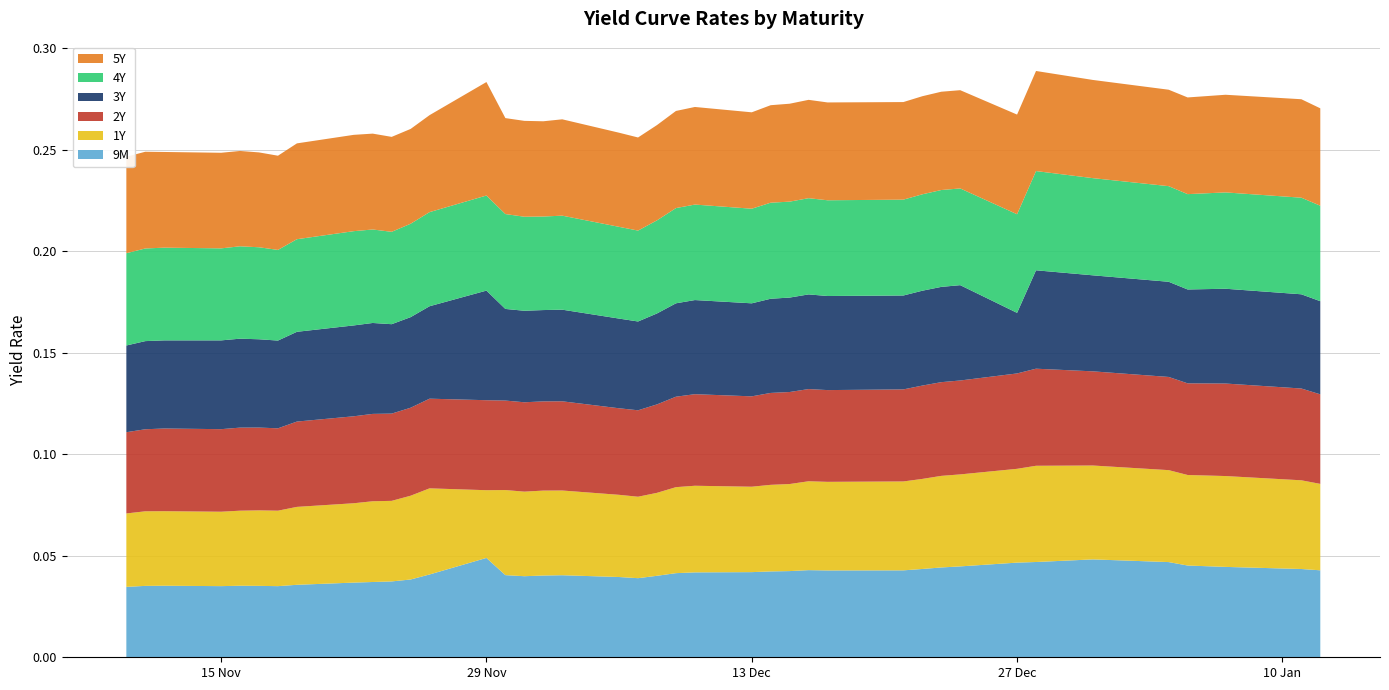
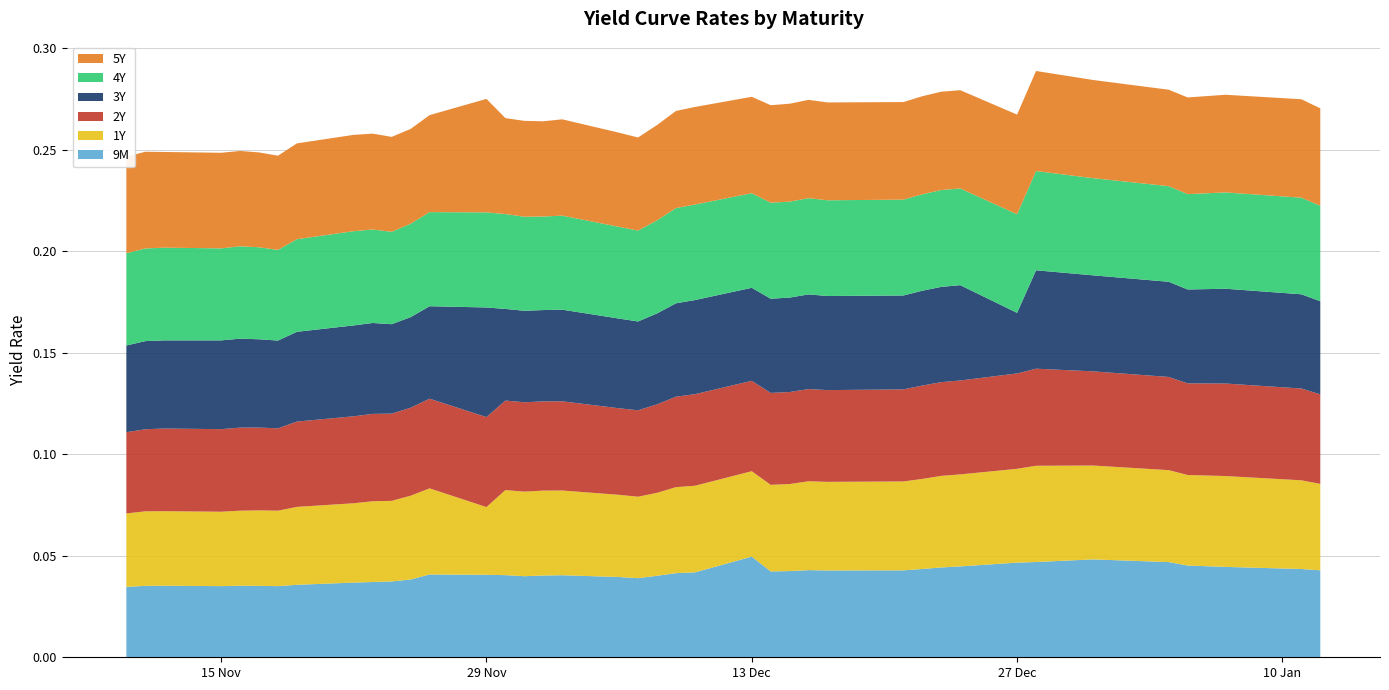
9M, 29 Nov: 0.049 -> 0.041
9M, 13 Dec: 0.042 -> 0.050
